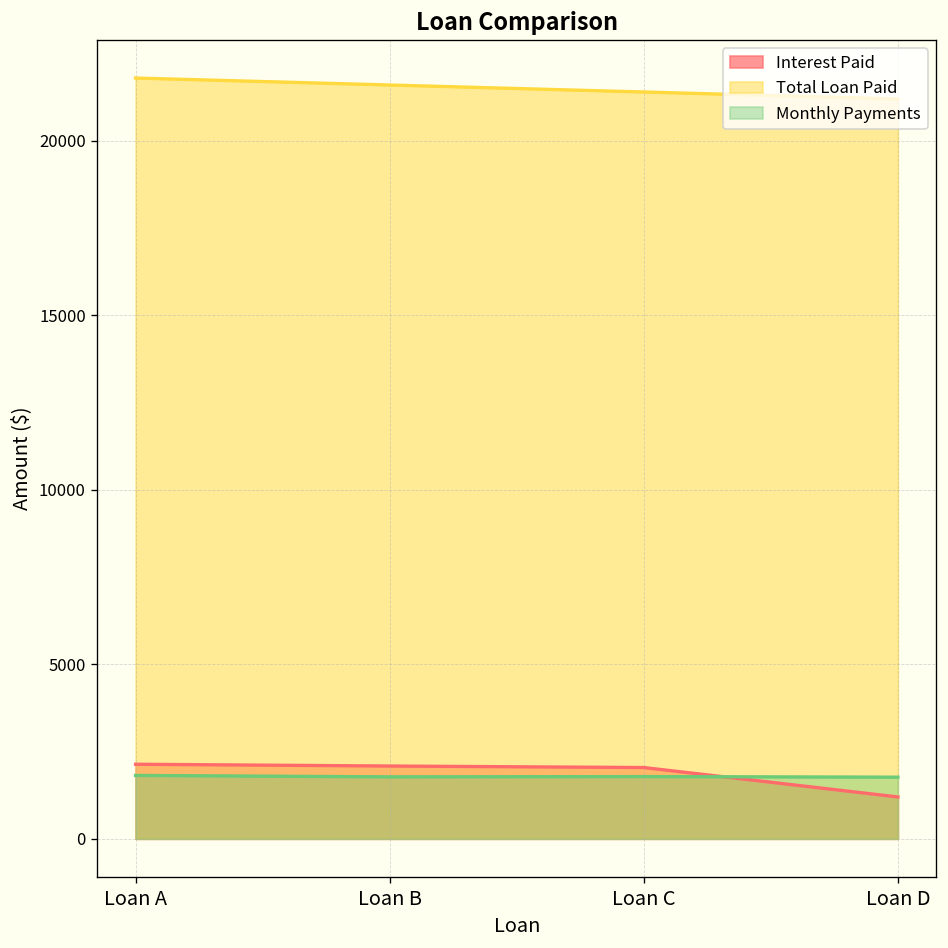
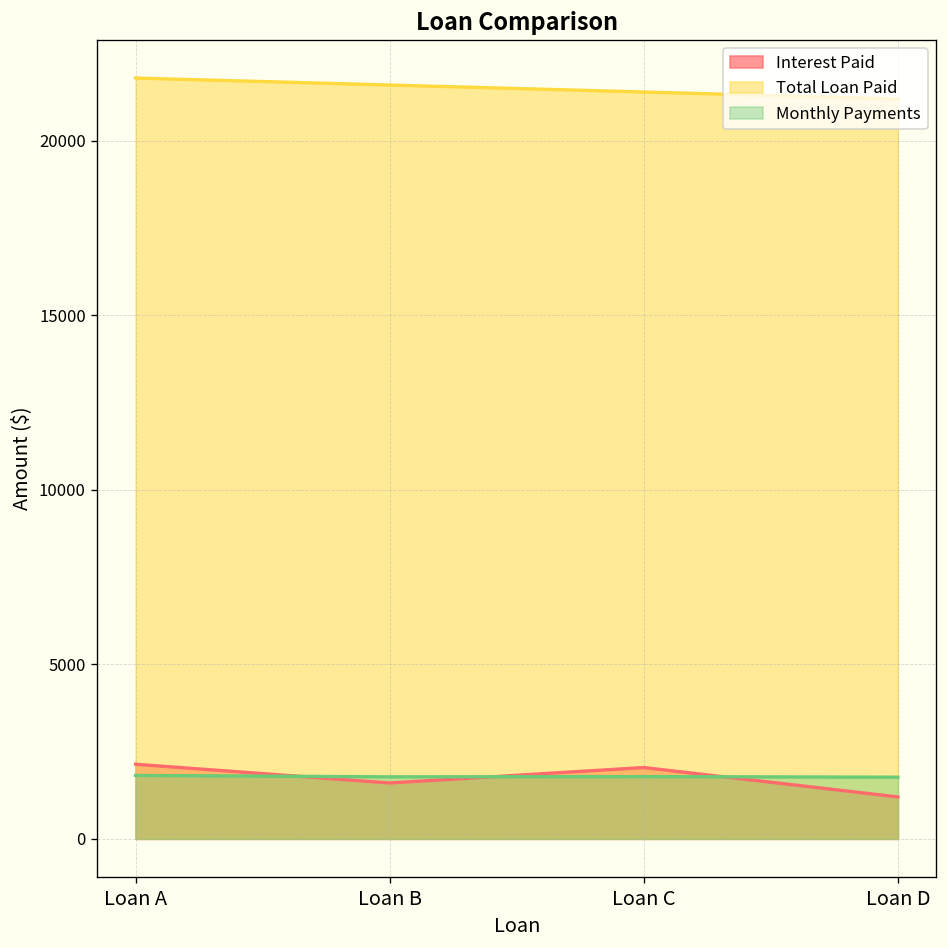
Interest Paid, Loan B: 2100 -> 1600
